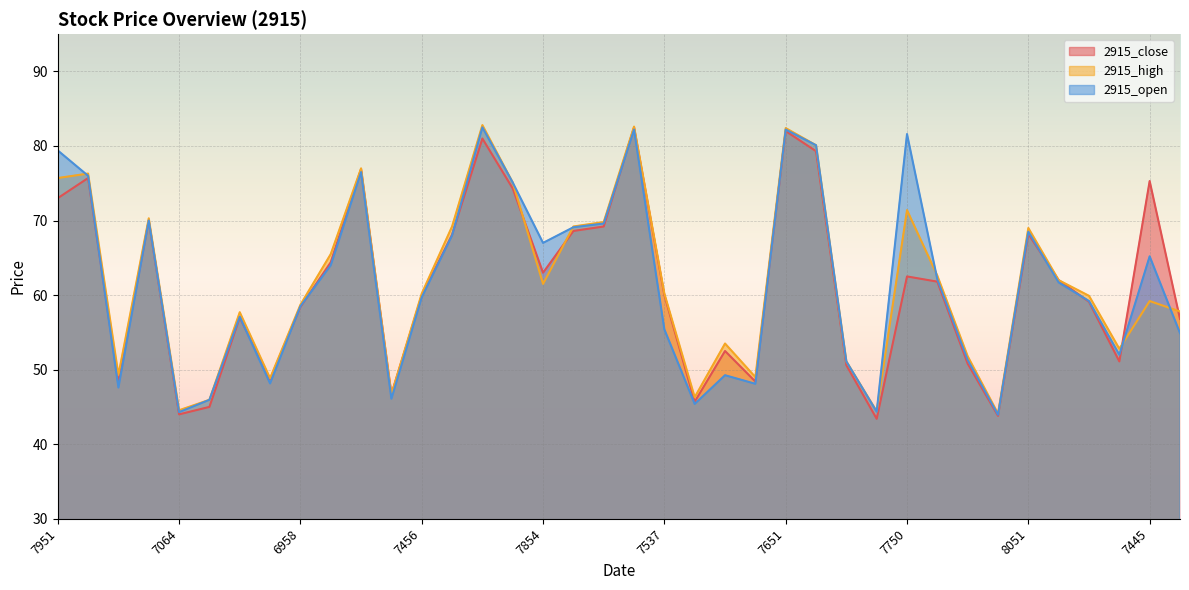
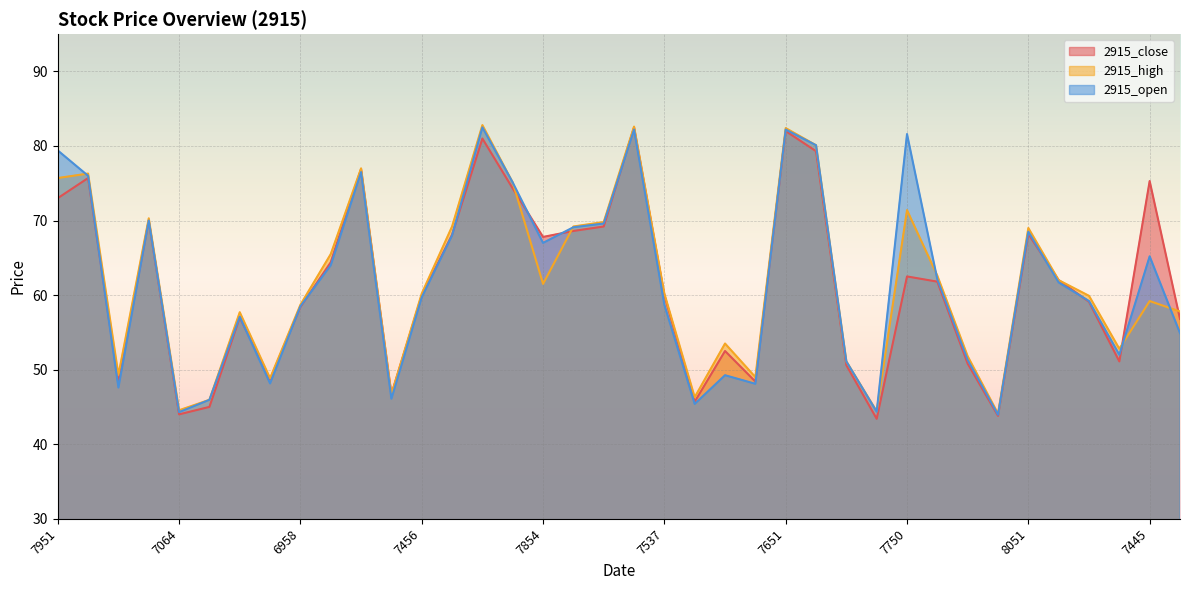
2915_close, 7854: 63 -> 68
2915_open, 7537: 55 -> 59
